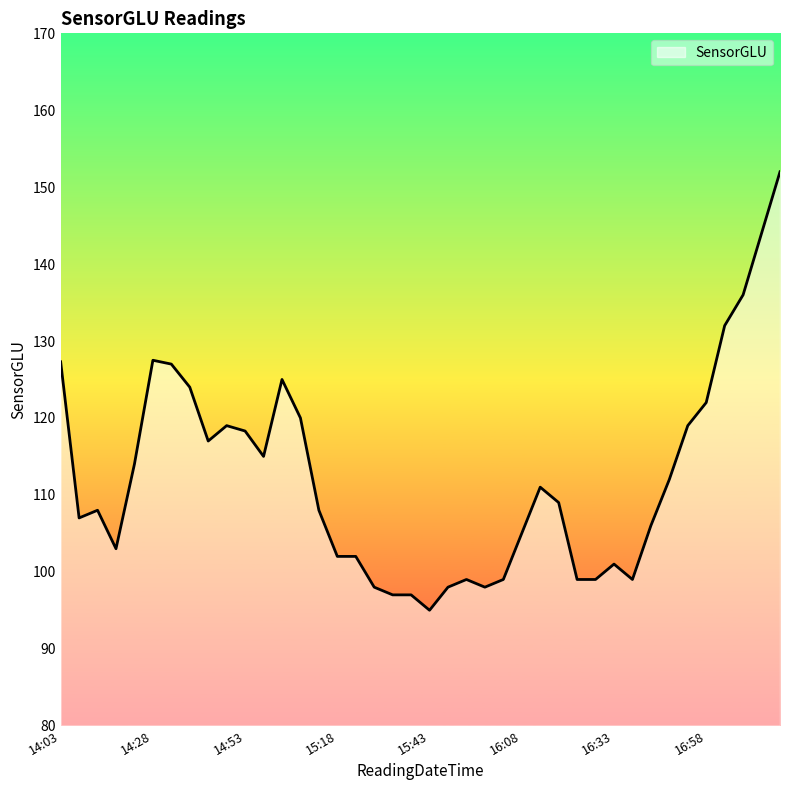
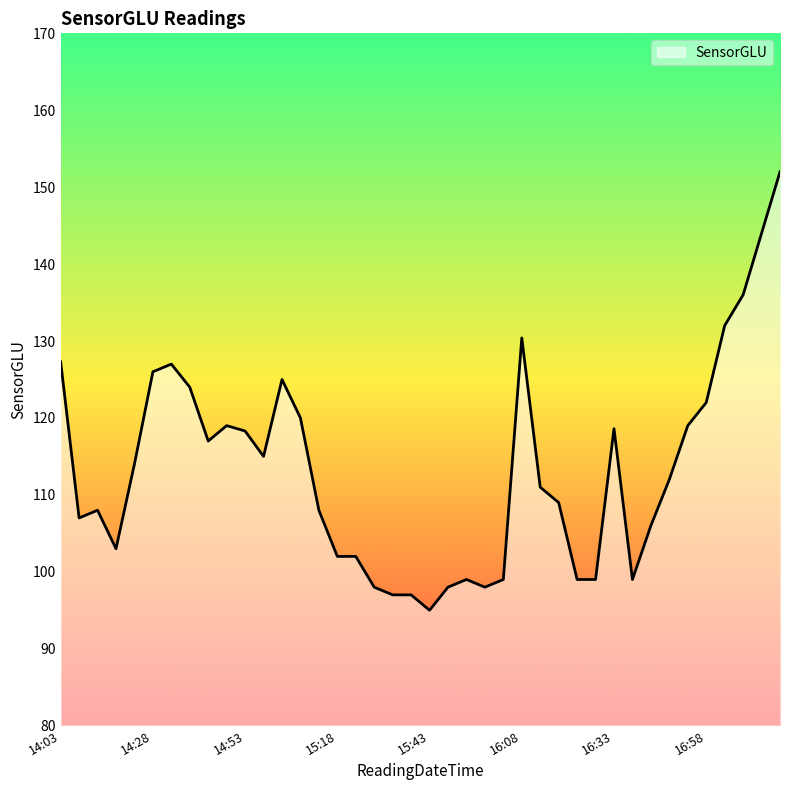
14:28: 128 -> 126
16:08: 105 -> 130
16:33: 101 -> 119
